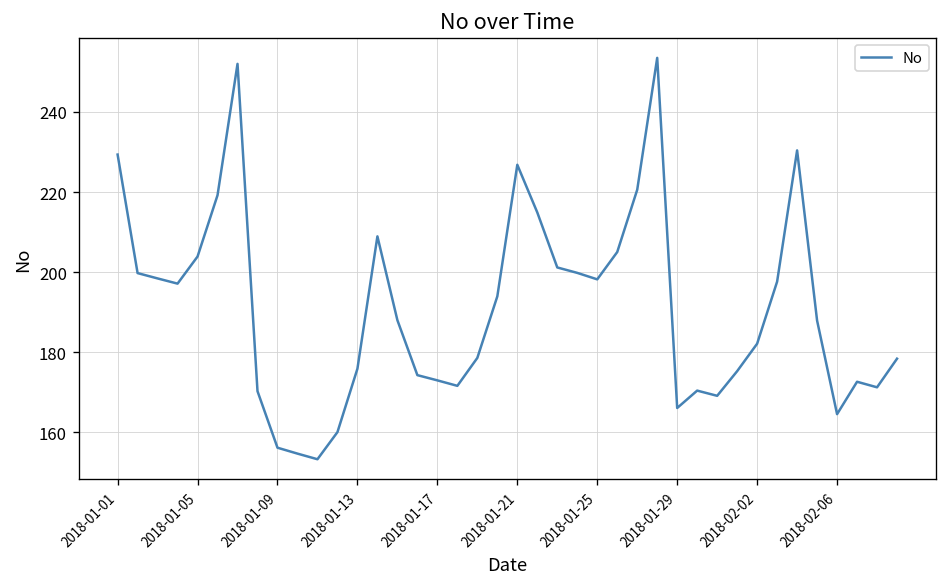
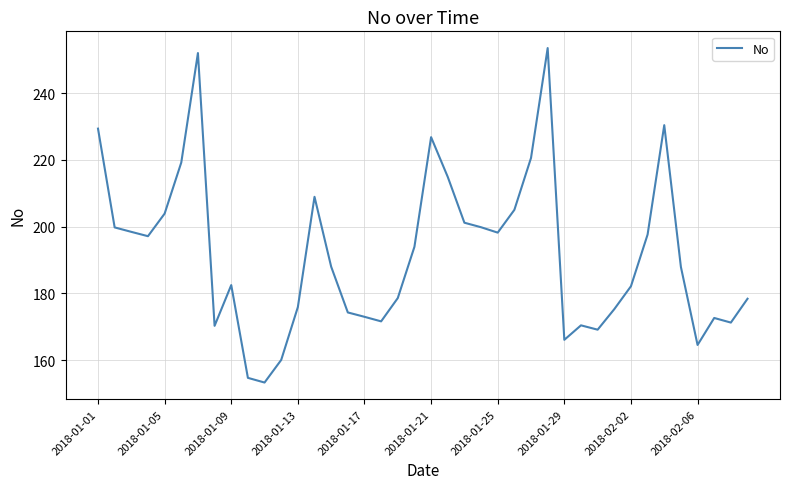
2018-01-09: 156 -> 182
